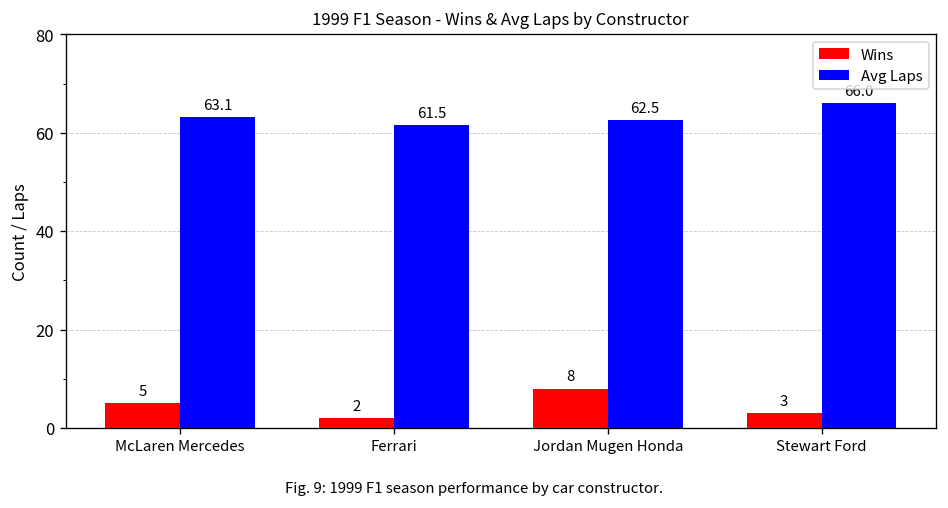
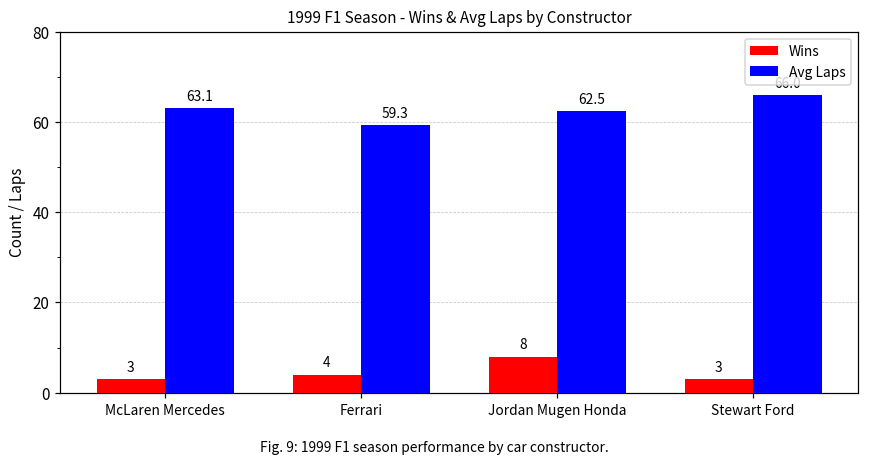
Wins, McLaren Mercedes: 5 -> 3
Wins, Ferrari: 2 -> 4
Avg Laps, Ferrari: 61.5 -> 59.3
